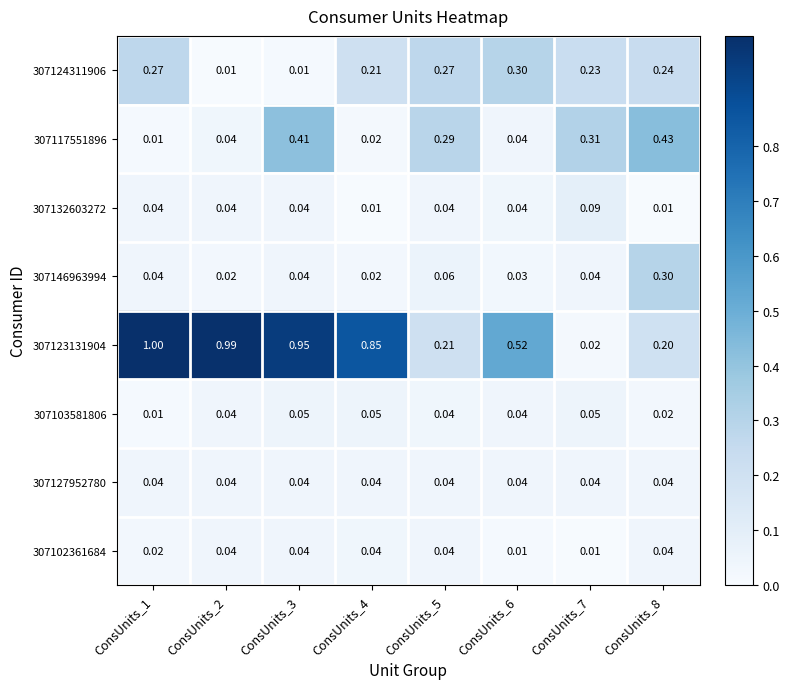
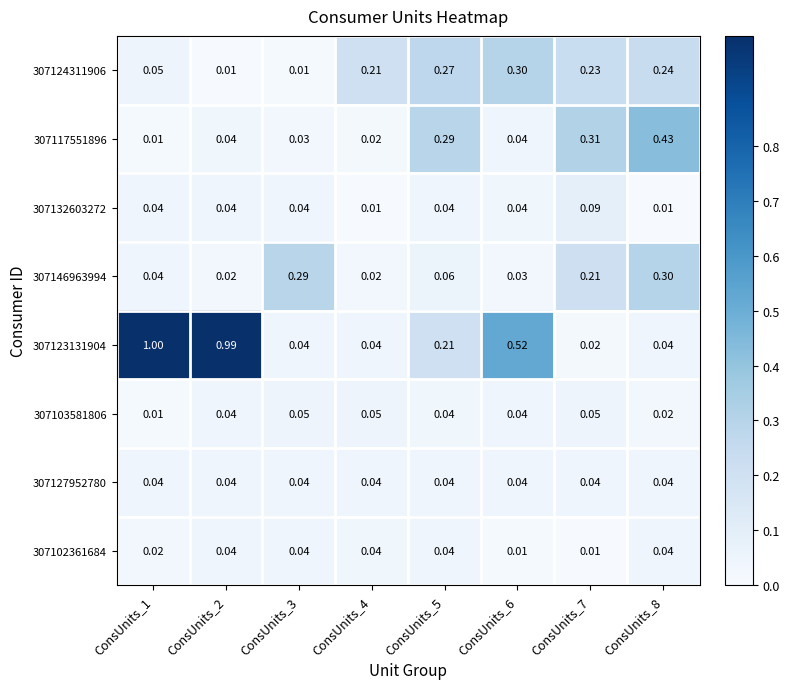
307124311906, ConsUnits_1: 0.27 -> 0.05
307117551896, ConsUnits_3: 0.41 -> 0.03
307146963994, ConsUnits_3: 0.04 -> 0.29
307146963994, ConsUnits_7: 0.04 -> 0.21
307123131904, ConsUnits_3: 0.95 -> 0.04
307123131904, ConsUnits_4: 0.85 -> 0.04
307123131904, ConsUnits_8: 0.20 -> 0.04
